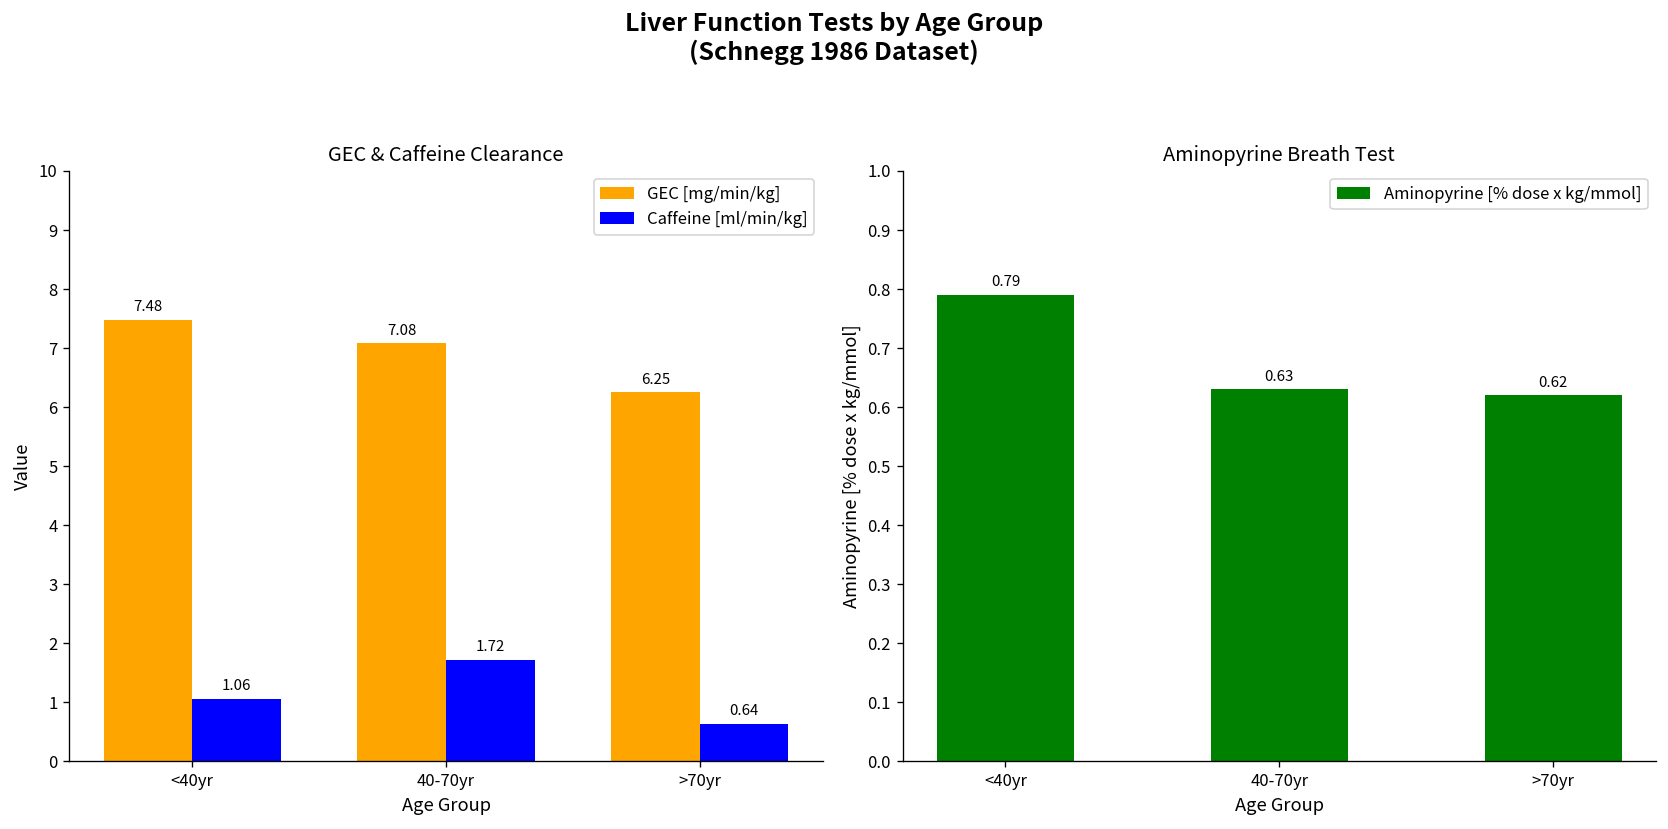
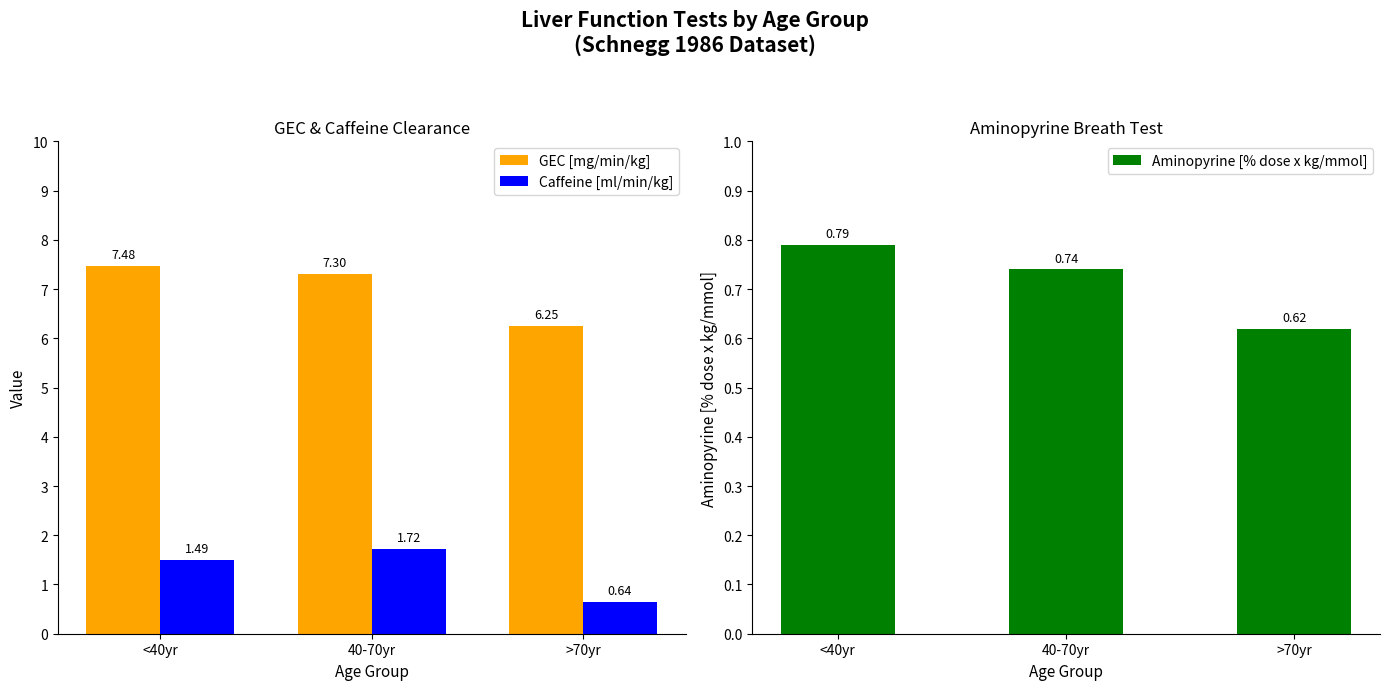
GEC & Caffeine Clearance, Caffeine [ml/min/kg], <40yr: 1.06 -> 1.49
GEC & Caffeine Clearance, GEC [mg/min/kg], 40-70yr: 7.08 -> 7.30
Aminopyrine Breath Test, 40-70yr: 0.63 -> 0.74
